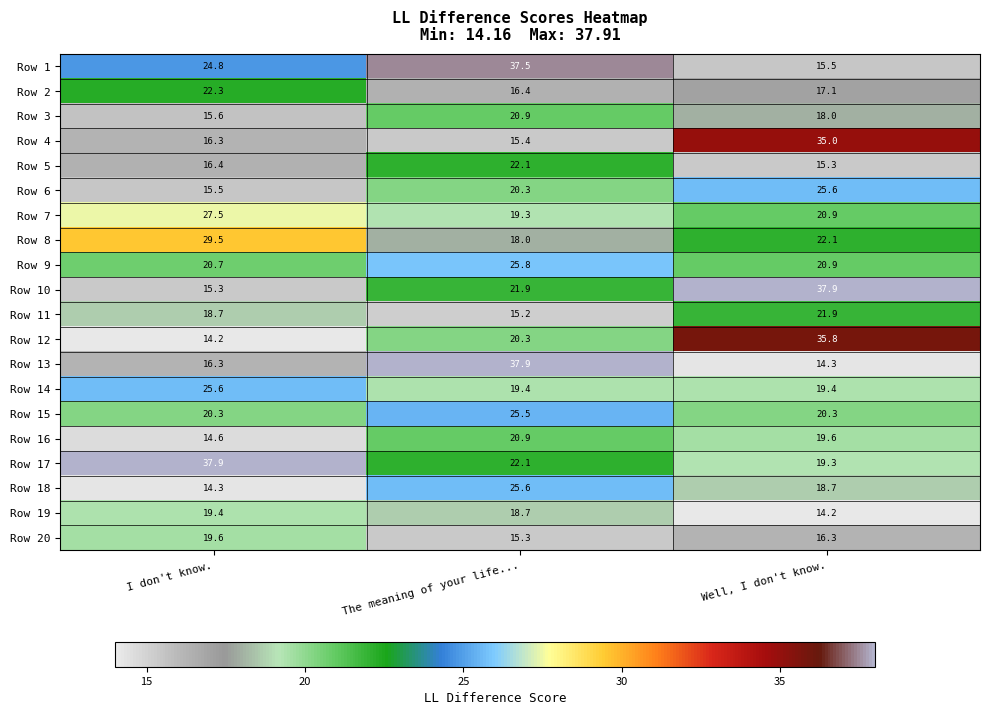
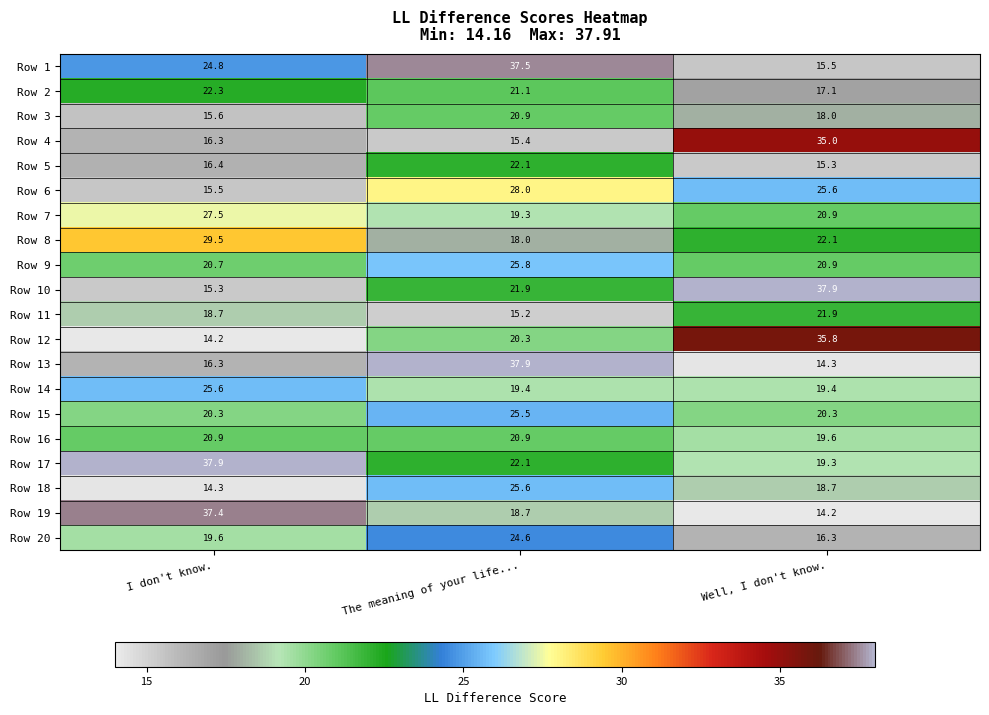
Row 2, The meaning of your life...: 16.4 -> 21.1
Row 6, The meaning of your life...: 20.3 -> 28.0
Row 16, I don't know.: 14.6 -> 20.9
Row 19, I don't know.: 19.4 -> 37.4
Row 20, The meaning of your life...: 15.3 -> 24.6
